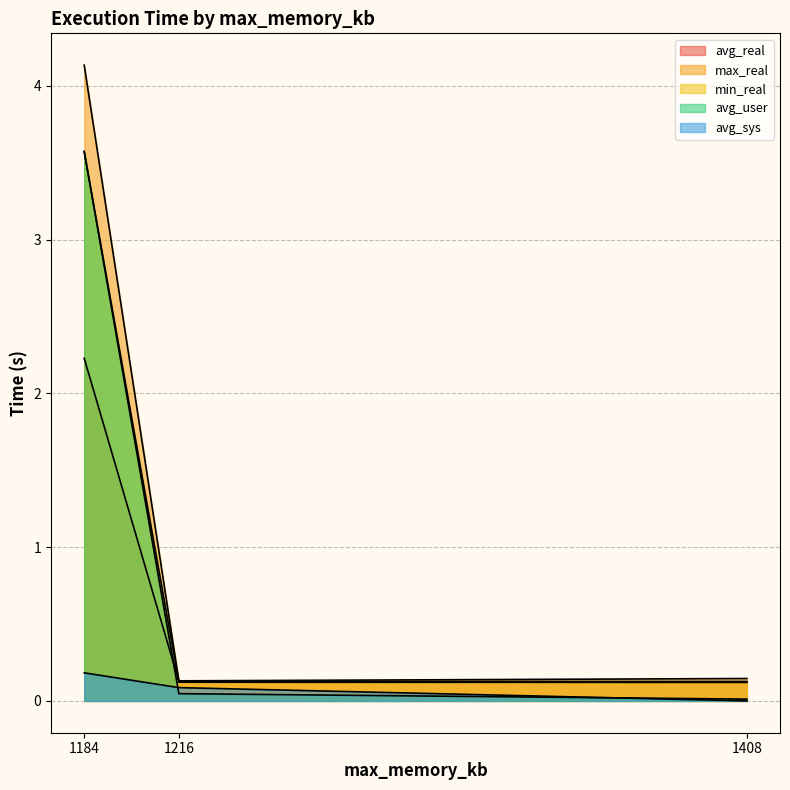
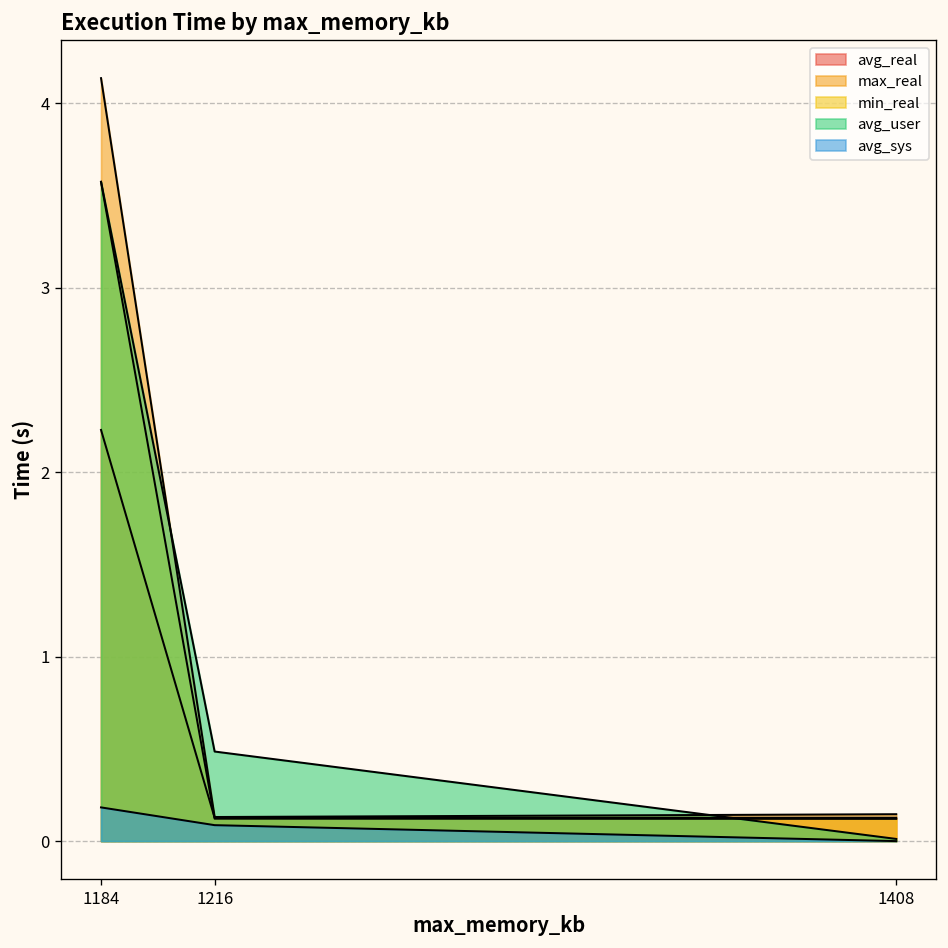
avg_user, 1216: 0.05 -> 0.49
